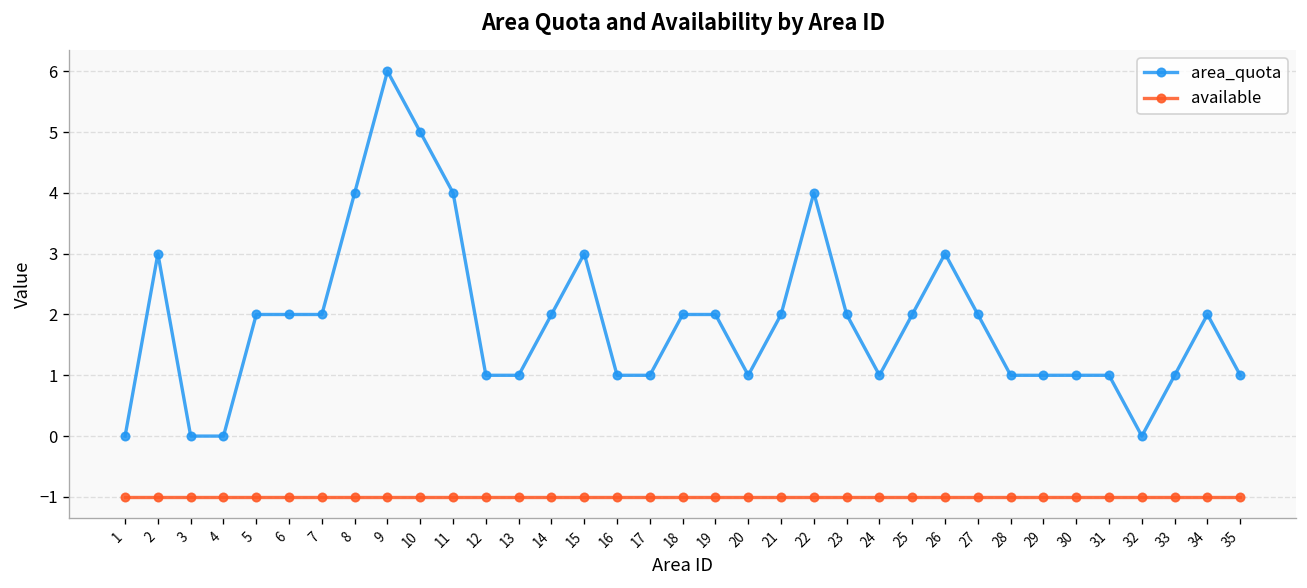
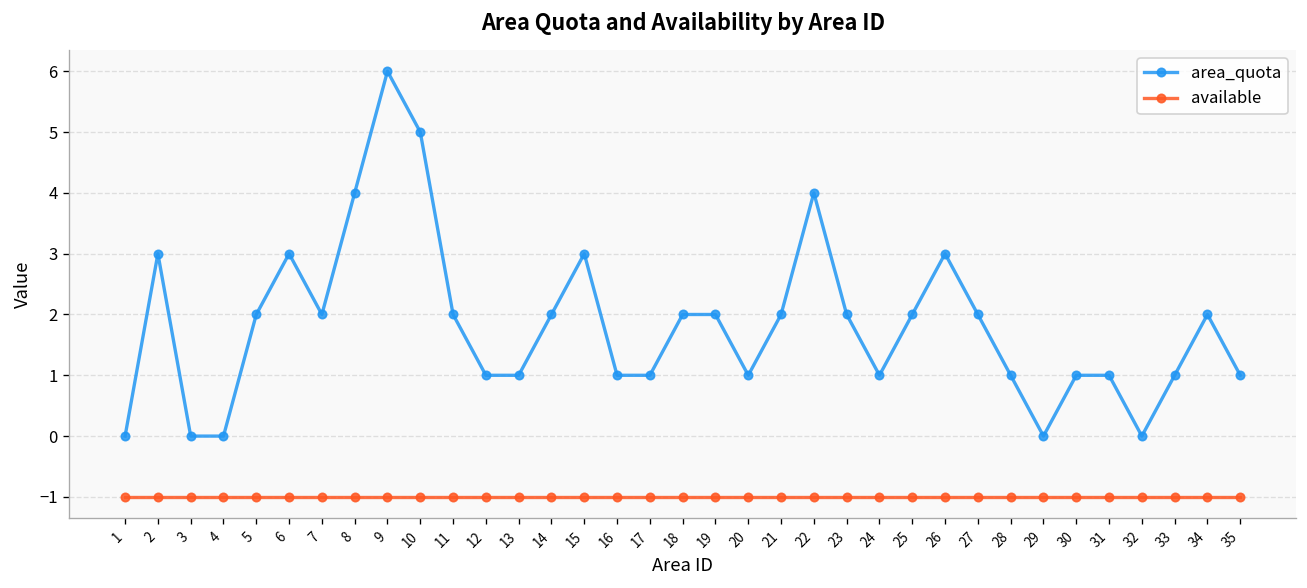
area_quota, 6: 2 -> 3
area_quota, 11: 4 -> 2
area_quota, 29: 1 -> 0
